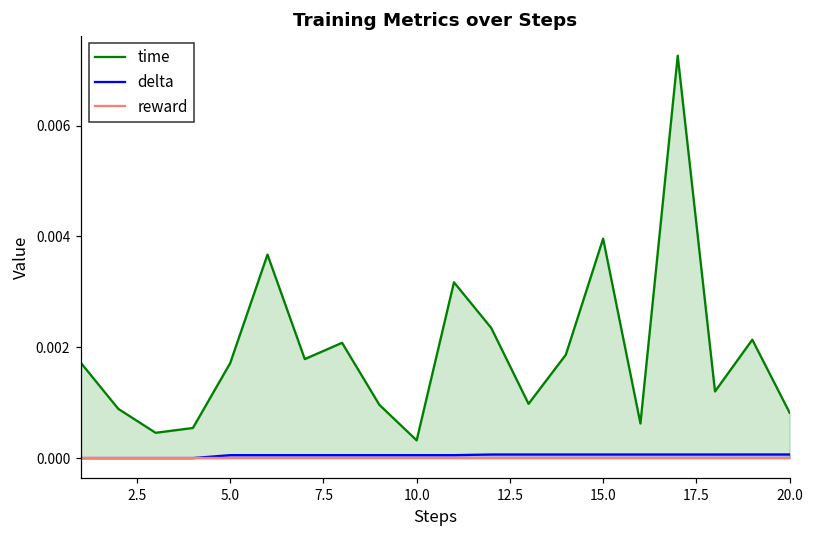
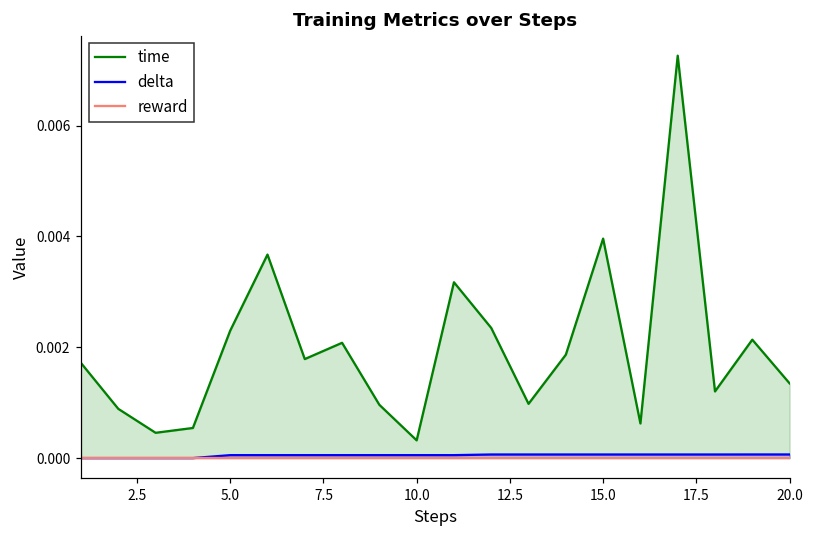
time, 5.0: 0.0017 -> 0.0023
time, 20.0: 0.0008 -> 0.0013
